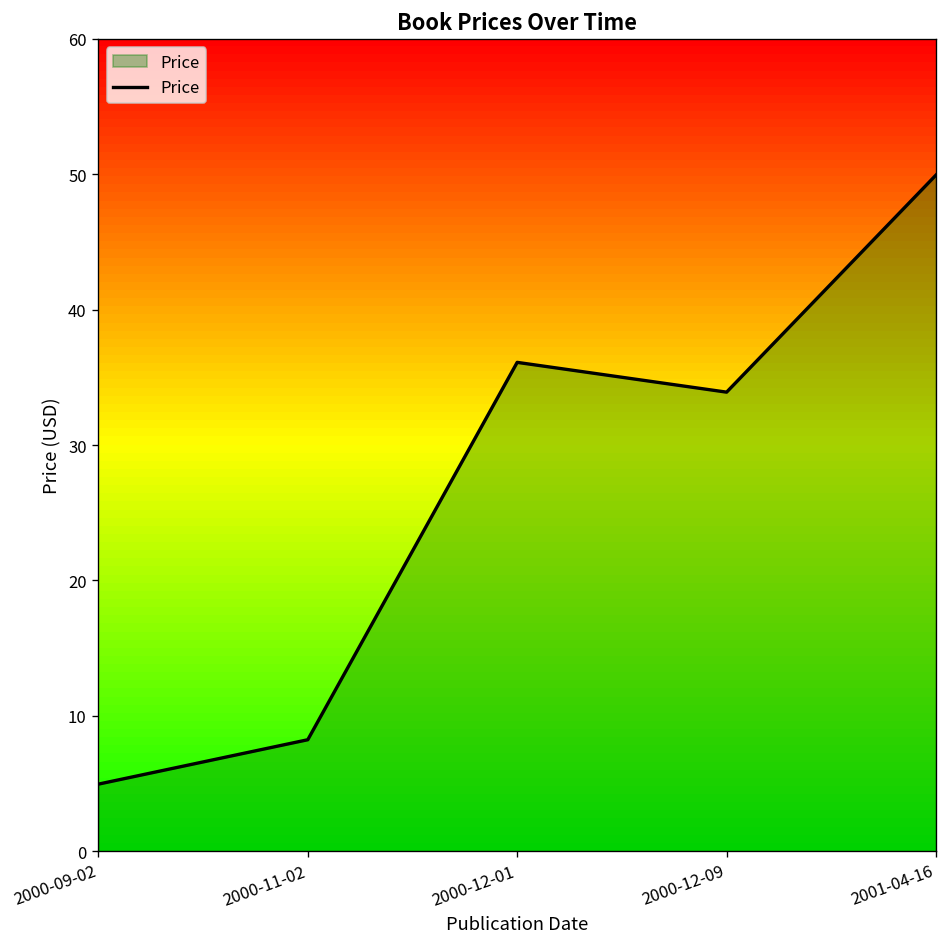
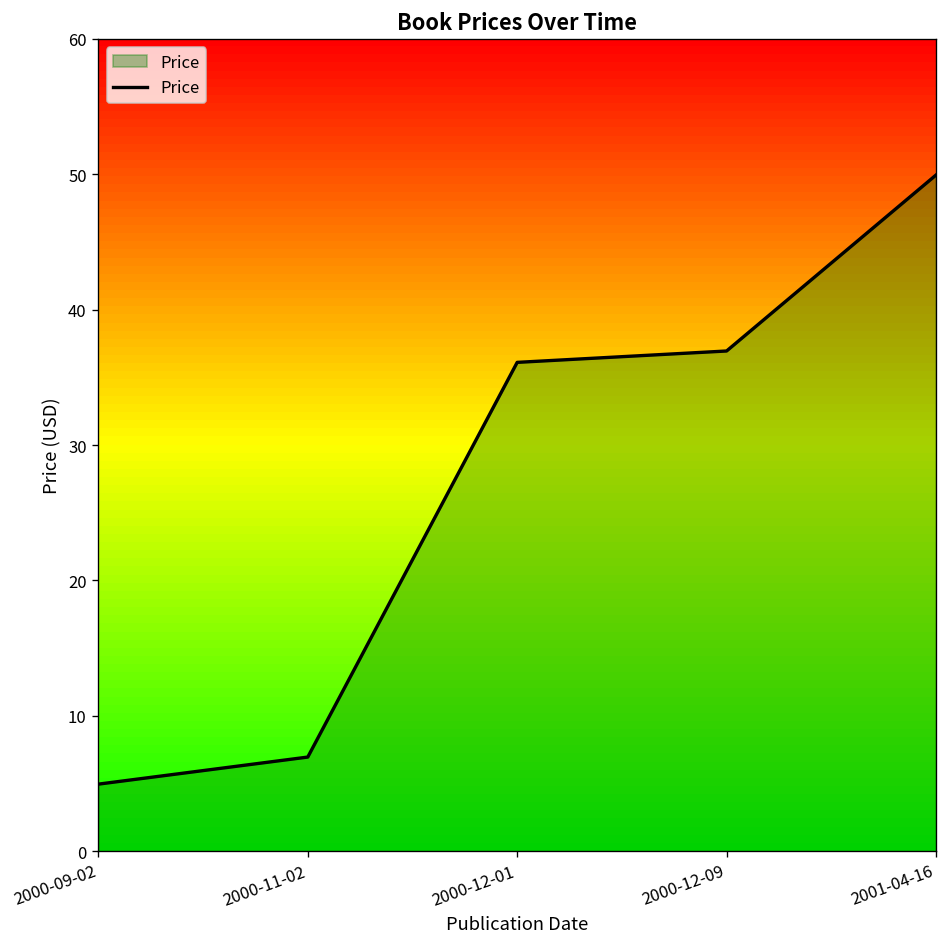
2000-11-02: 8.2 -> 7.0
2000-12-09: 33.9 -> 37.0
